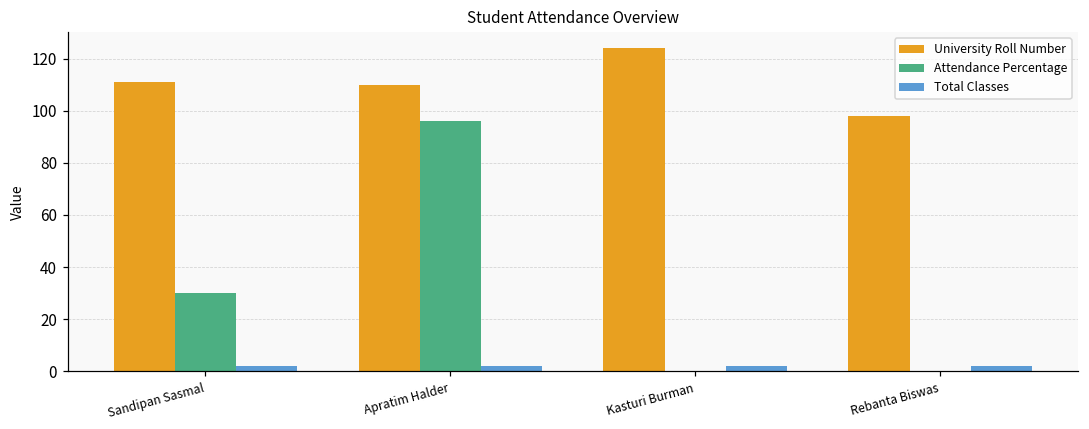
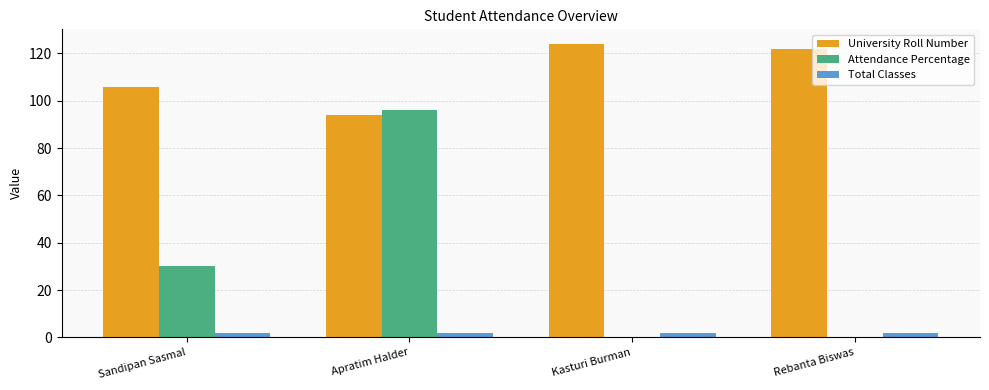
University Roll Number, Sandipan Sasmal: 111 -> 106
University Roll Number, Apratim Halder: 110 -> 94
University Roll Number, Rebanta Biswas: 98 -> 122
